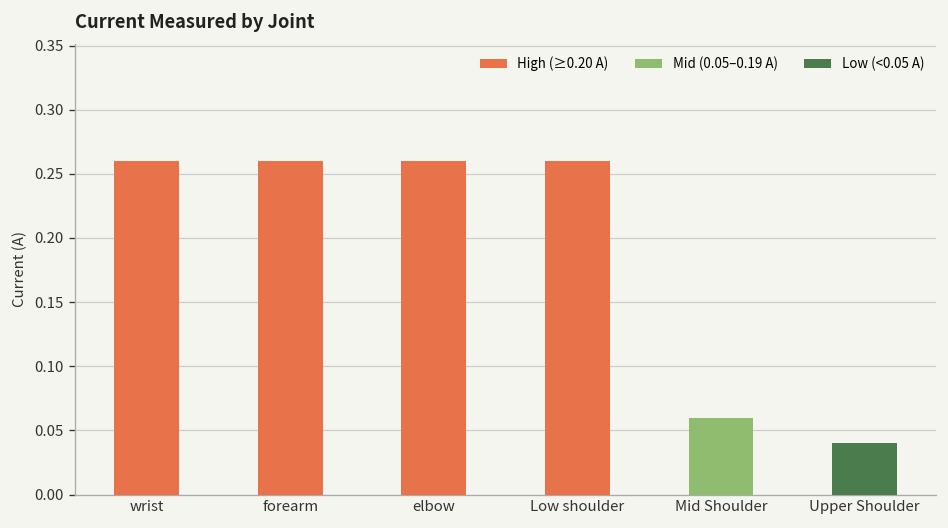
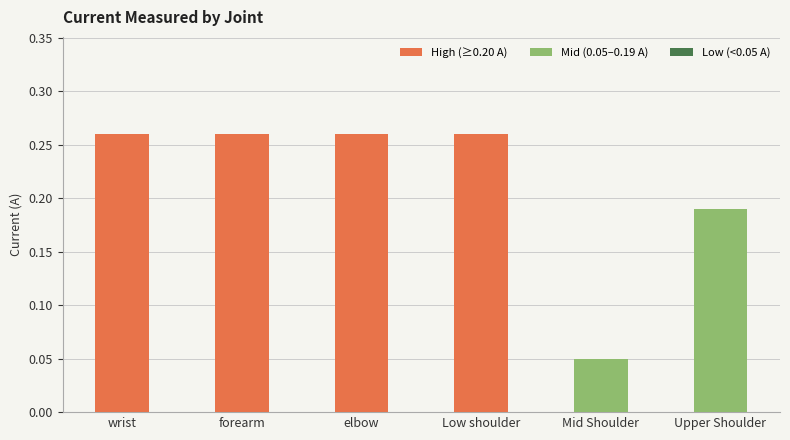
Mid Shoulder: 0.06 -> 0.05
Upper Shoulder: 0.04 -> 0.19
